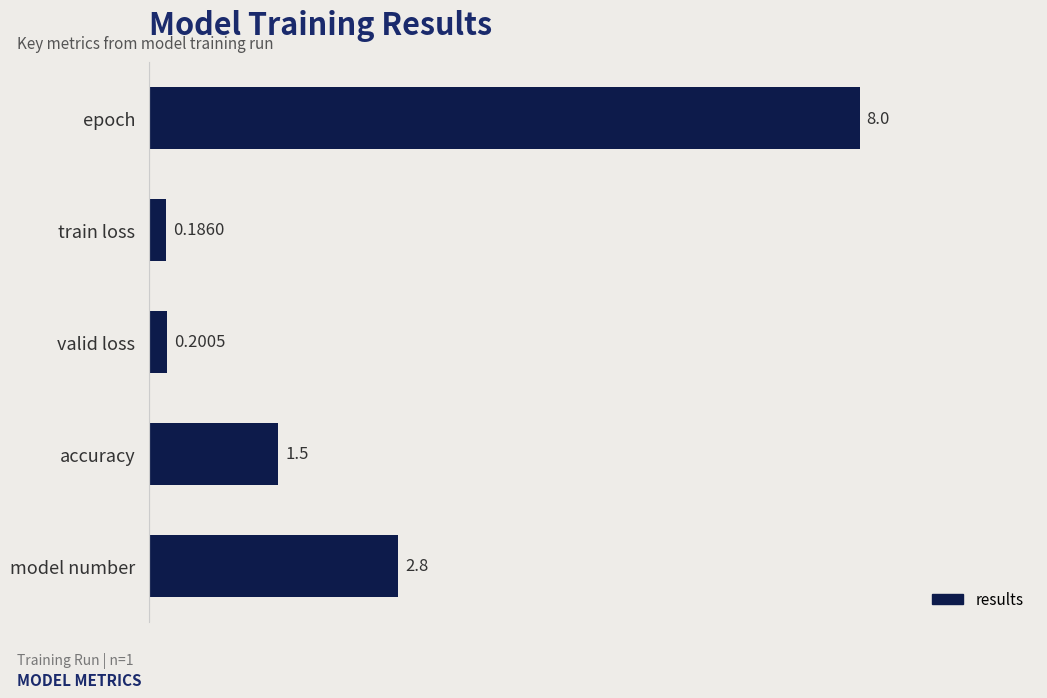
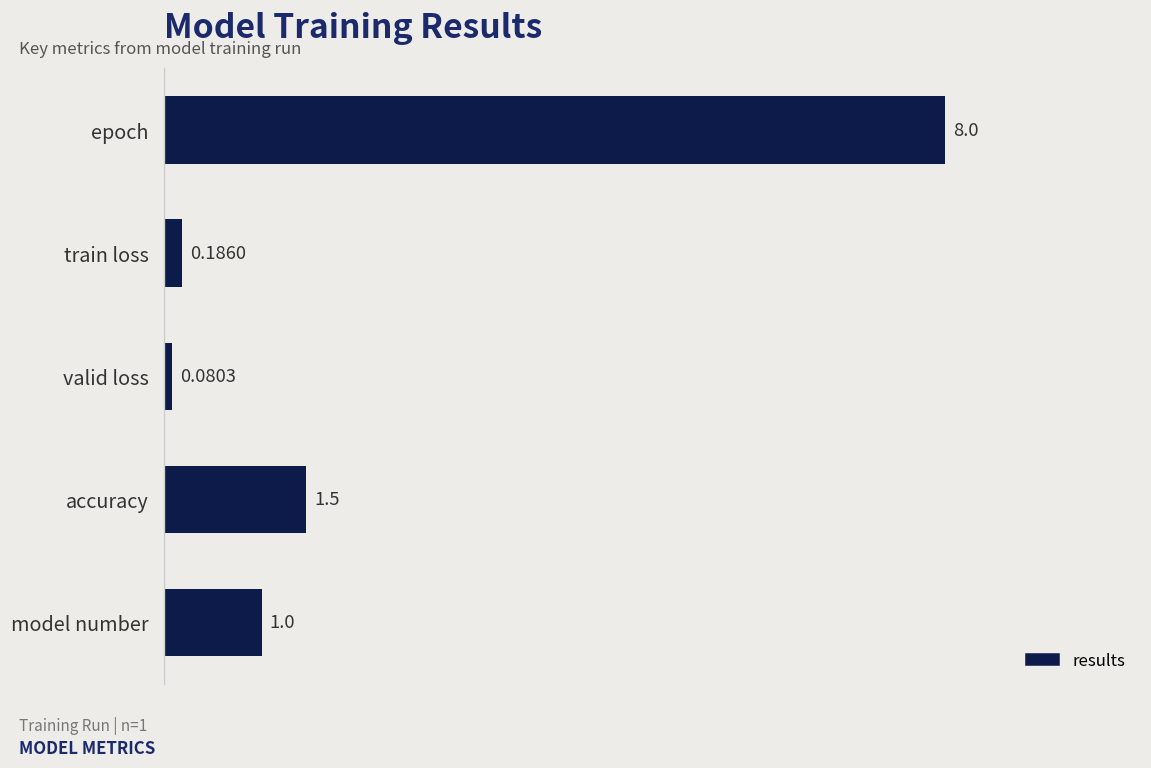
valid loss: 0.2005 -> 0.0803
model number: 2.8 -> 1.0
